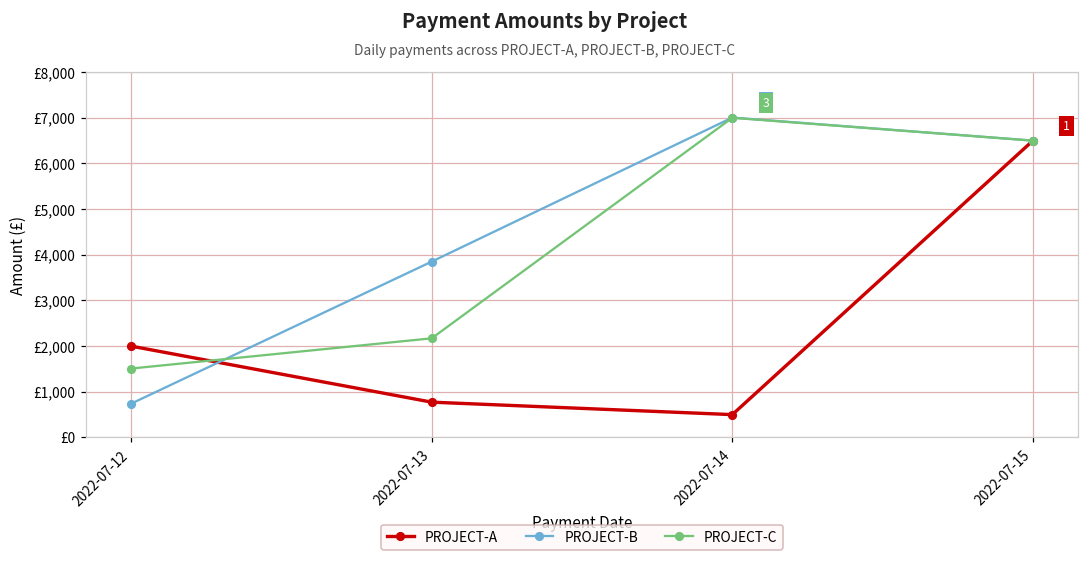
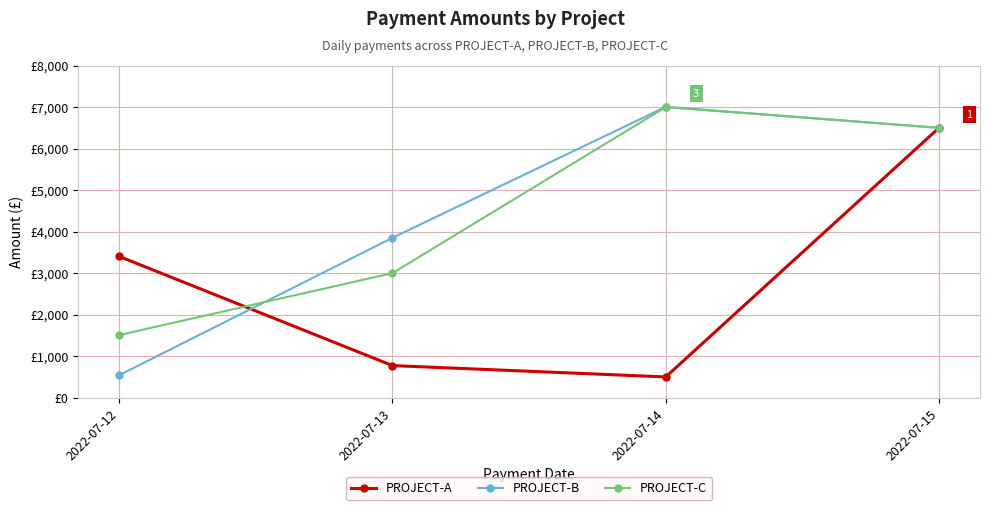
PROJECT-A, 2022-07-12: £2,000 -> £3,400
PROJECT-B, 2022-07-12: £700 -> £500
PROJECT-C, 2022-07-13: £2,200 -> £3,000
